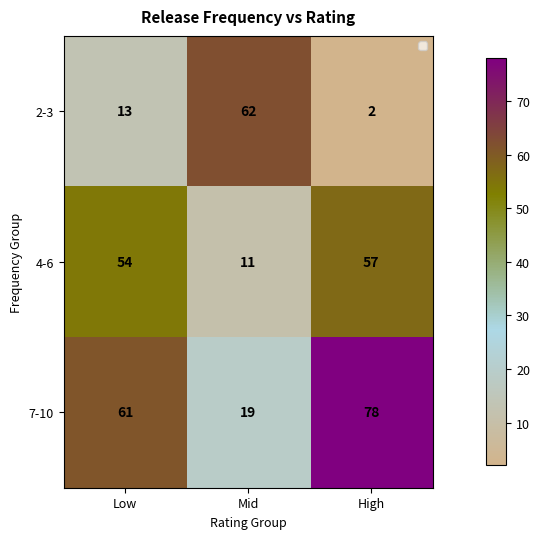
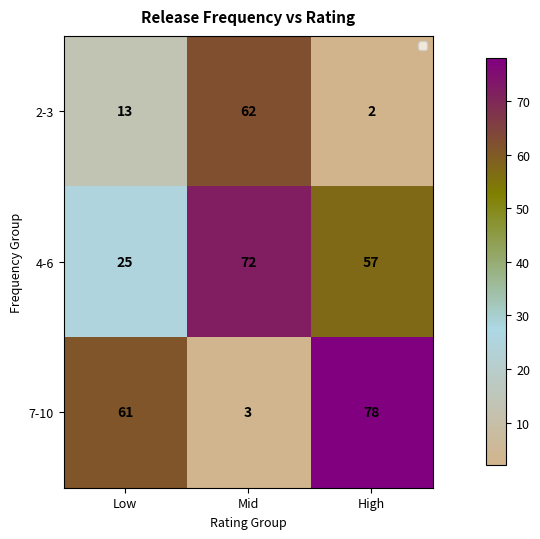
4-6, Low: 54 -> 25
4-6, Mid: 11 -> 72
7-10, Mid: 19 -> 3
